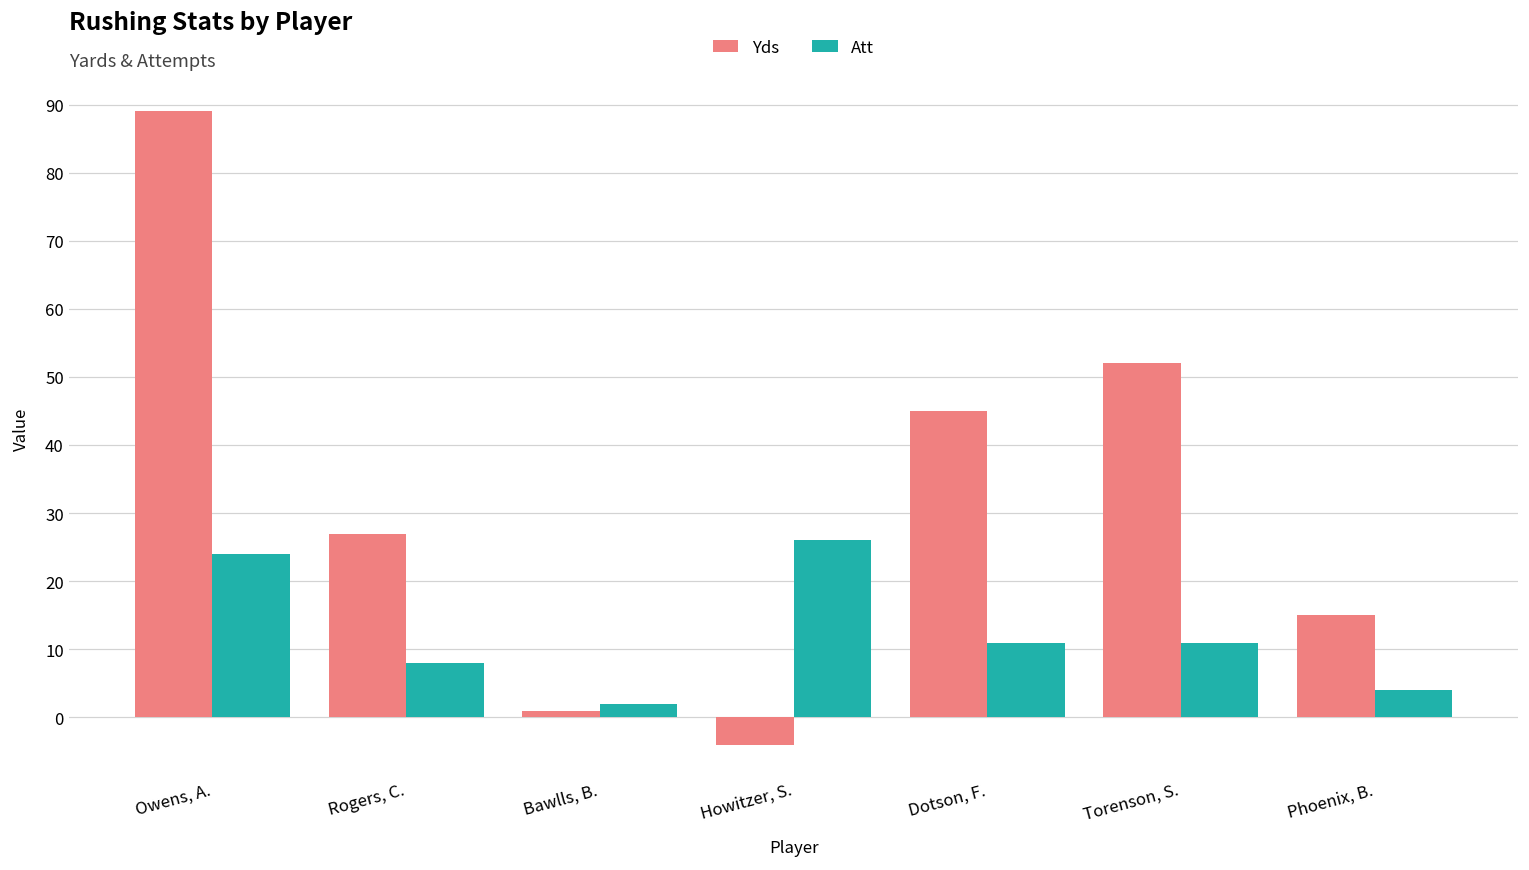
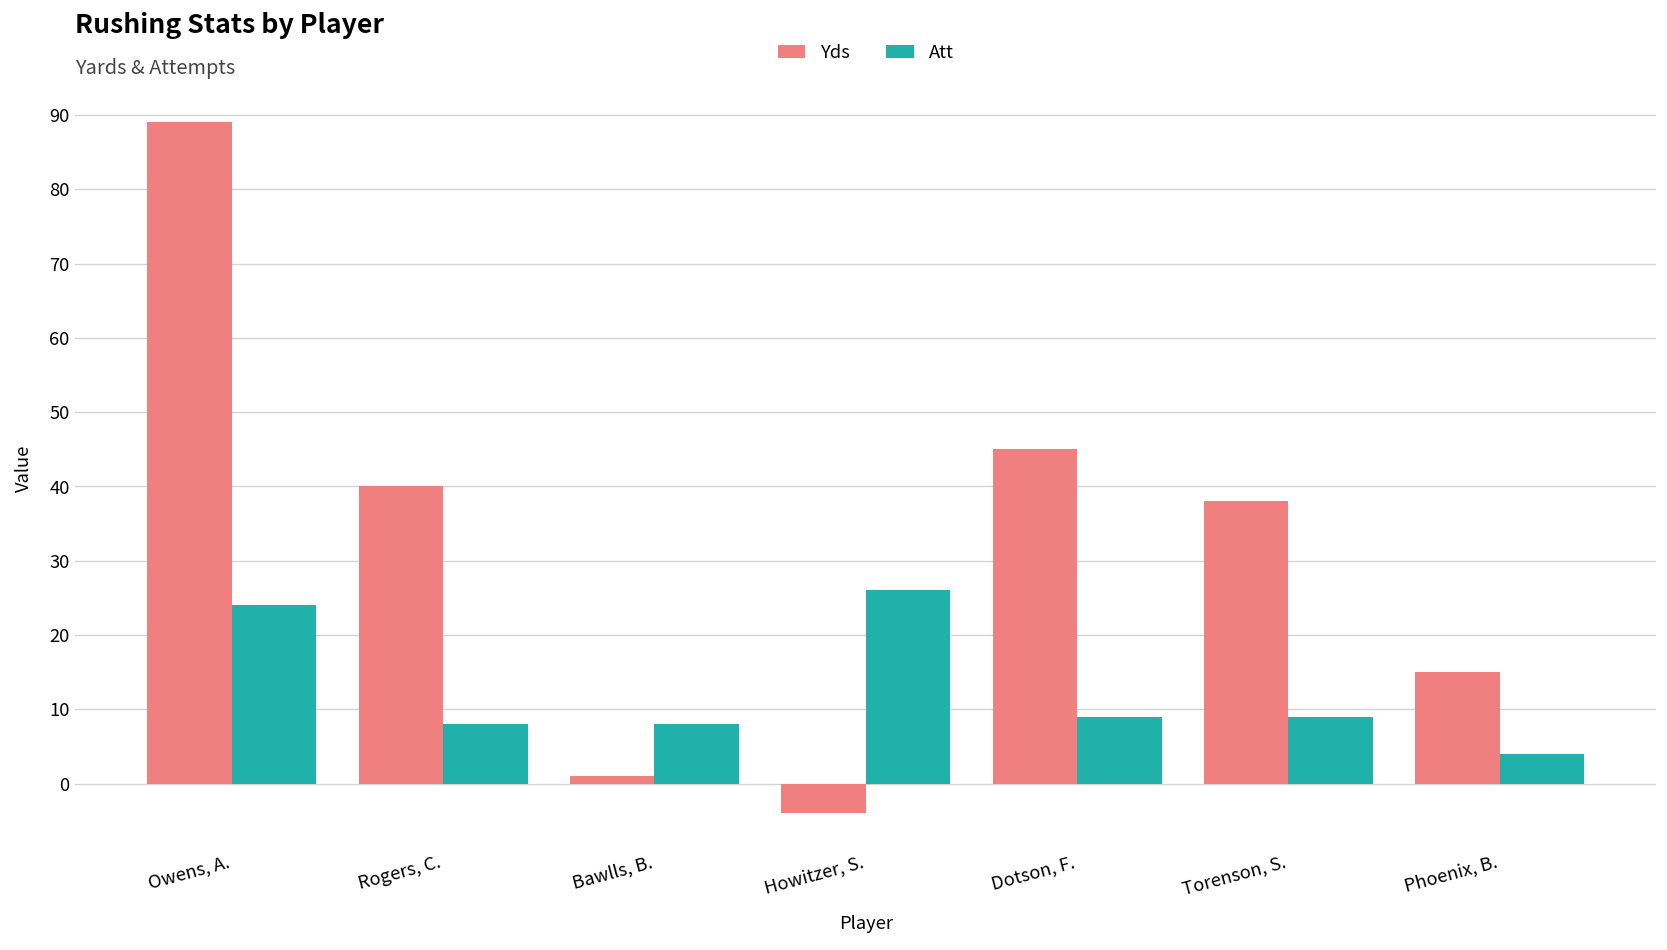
Yds, Rogers, C.: 27 -> 40
Att, Bawlls, B.: 2 -> 8
Att, Dotson, F.: 11 -> 9
Yds, Torenson, S.: 52 -> 38
Att, Torenson, S.: 11 -> 9
